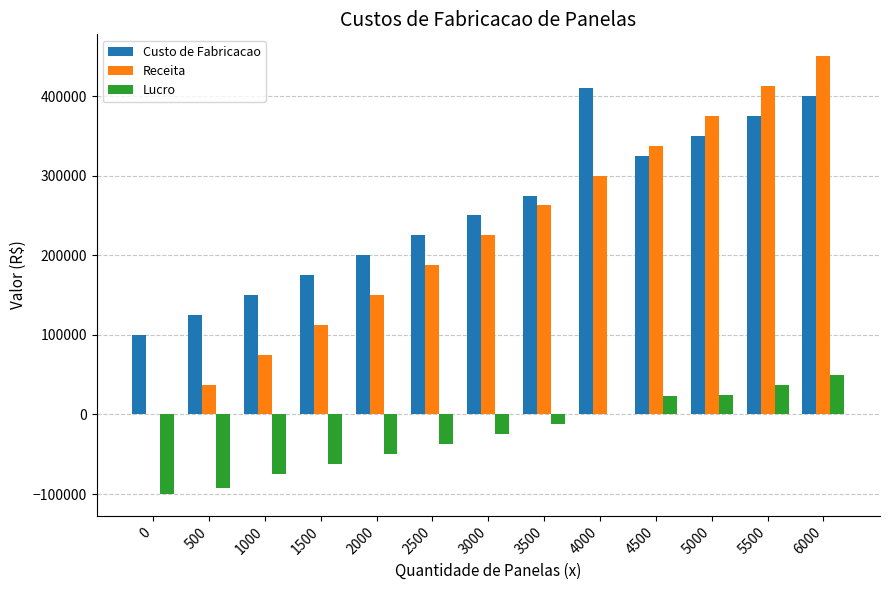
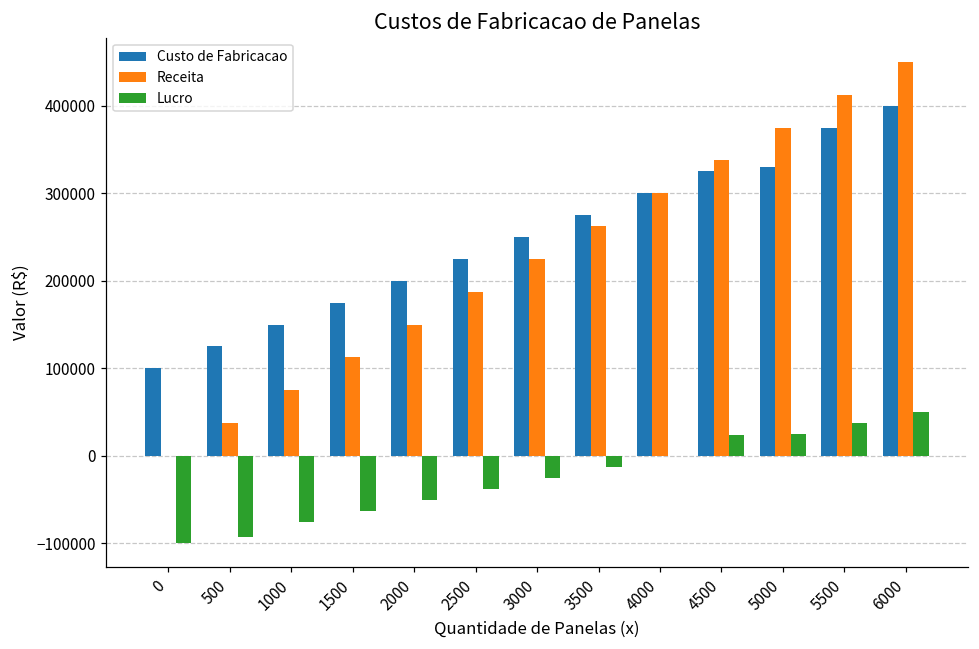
Custo de Fabricacao, 4000: 410000 -> 300000
Custo de Fabricacao, 5000: 350000 -> 330000
